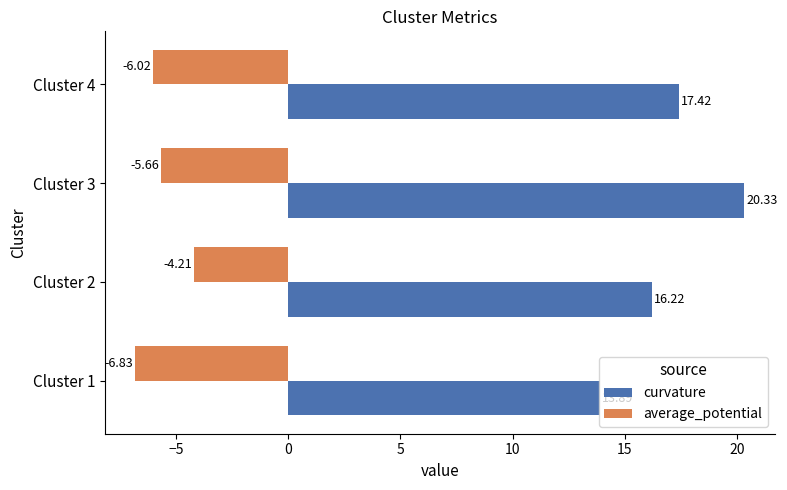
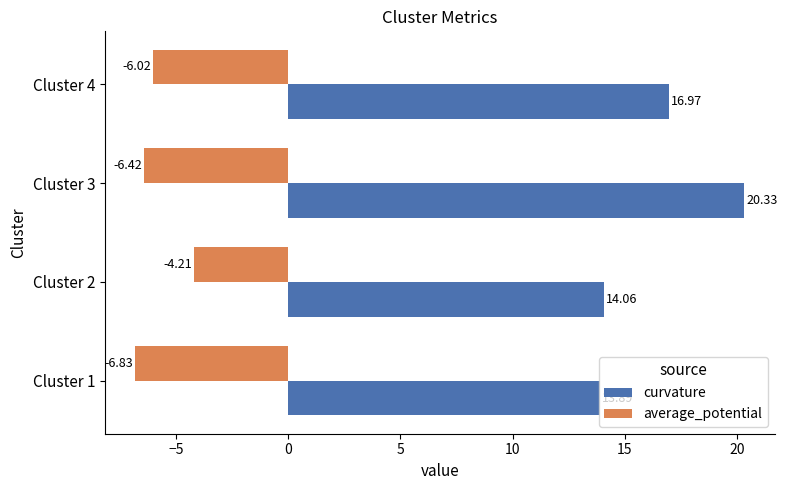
curvature, Cluster 4: 17.42 -> 16.97
average_potential, Cluster 3: -5.66 -> -6.42
curvature, Cluster 2: 16.22 -> 14.06
